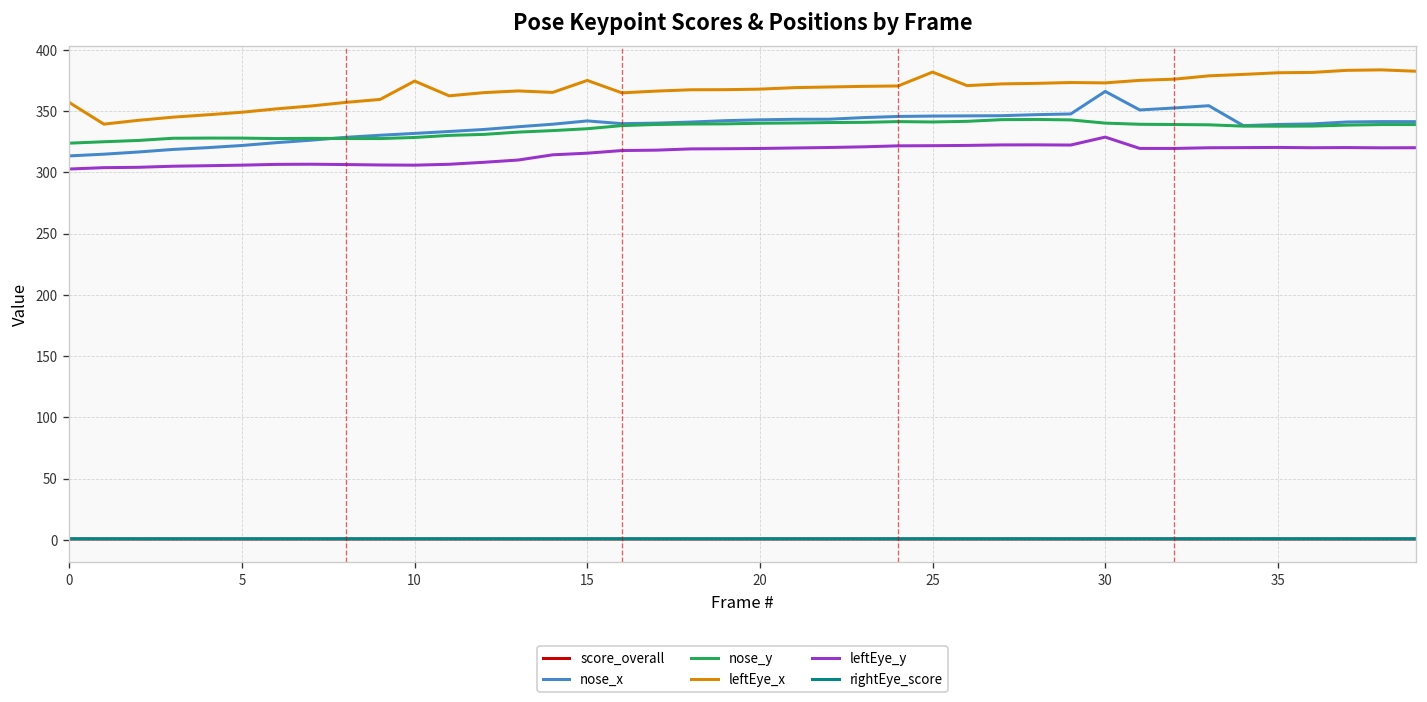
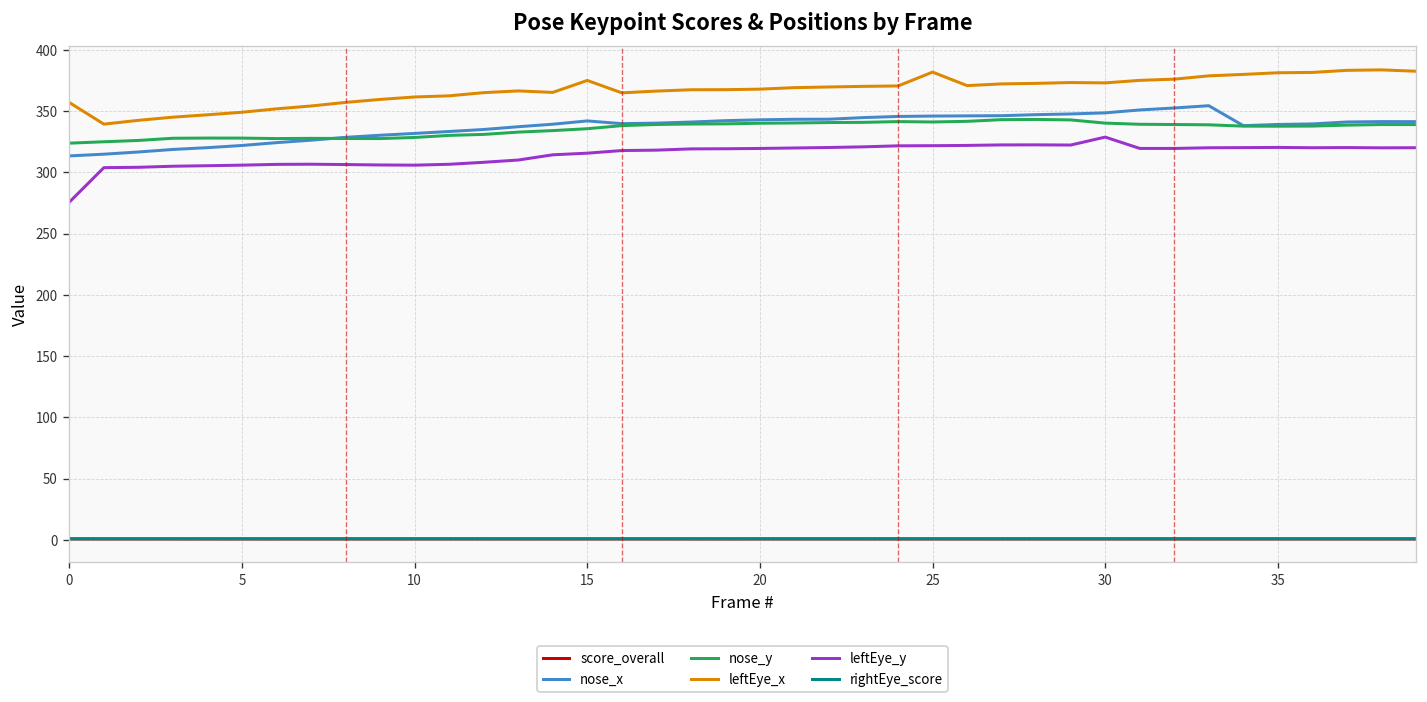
leftEye_y, 0: 303 -> 276
leftEye_x, 10: 374 -> 361
nose_x, 30: 366 -> 349
